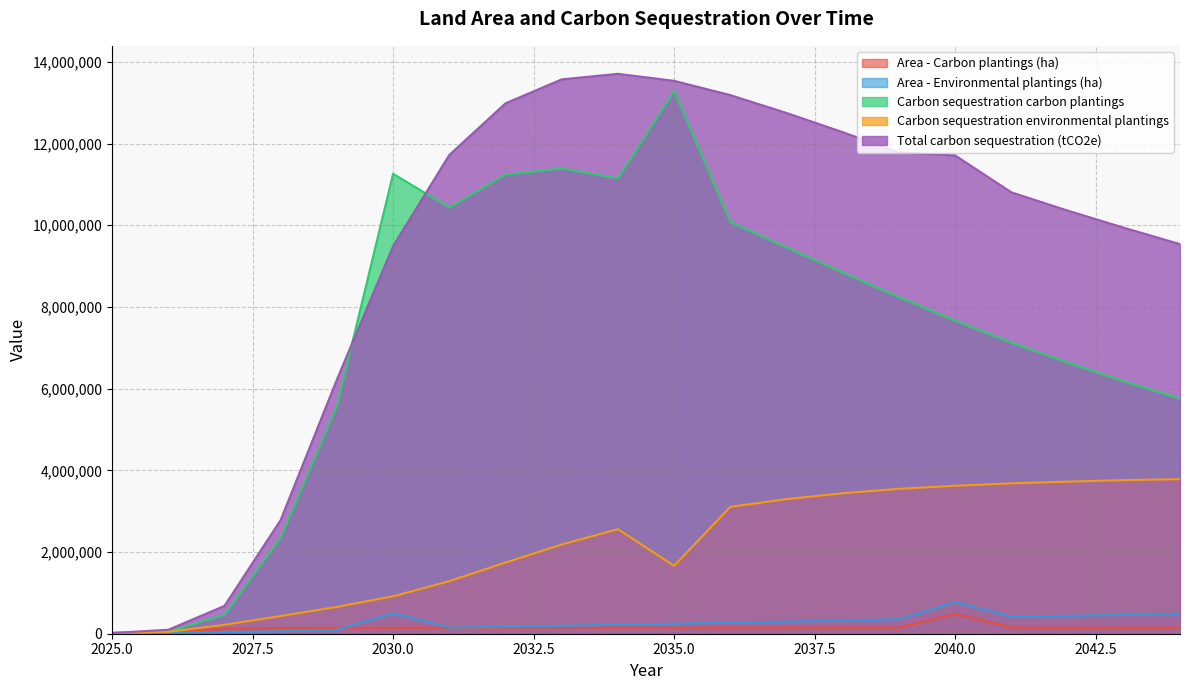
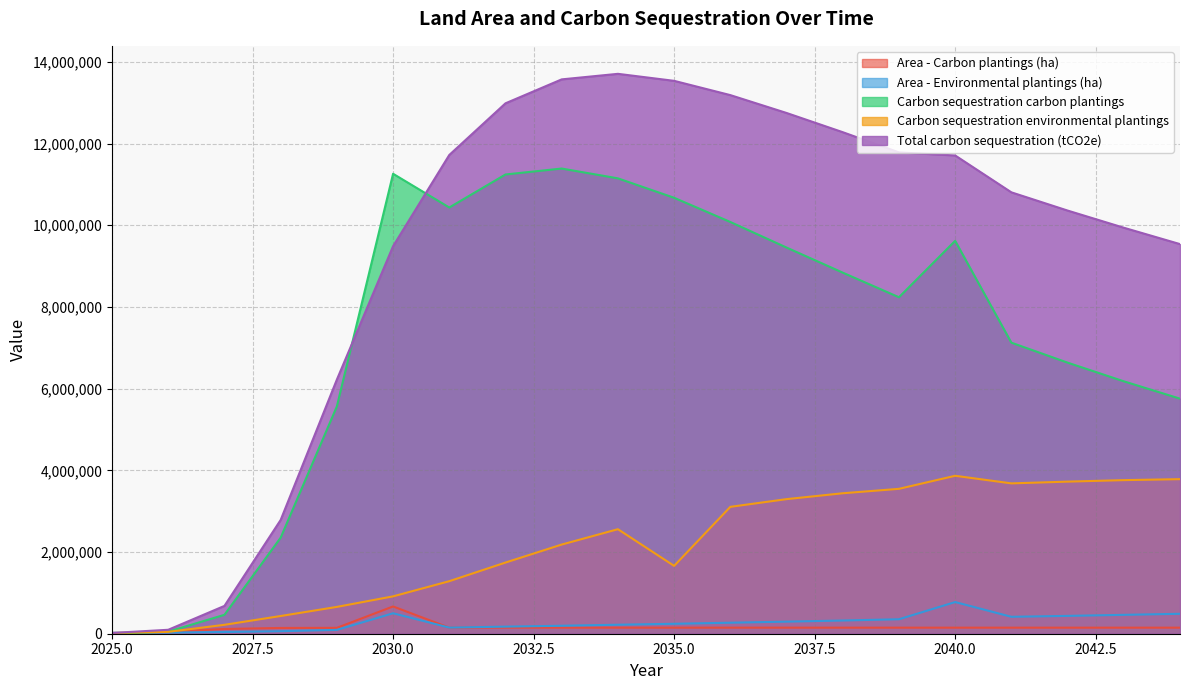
Area - Carbon plantings (ha), 2030.0: 100,000 -> 700,000
Carbon sequestration carbon plantings, 2035.0: 13,300,000 -> 10,700,000
Area - Carbon plantings (ha), 2040.0: 500,000 -> 100,000
Carbon sequestration carbon plantings, 2040.0: 7,700,000 -> 9,600,000
Carbon sequestration environmental plantings, 2040.0: 3,600,000 -> 3,900,000
